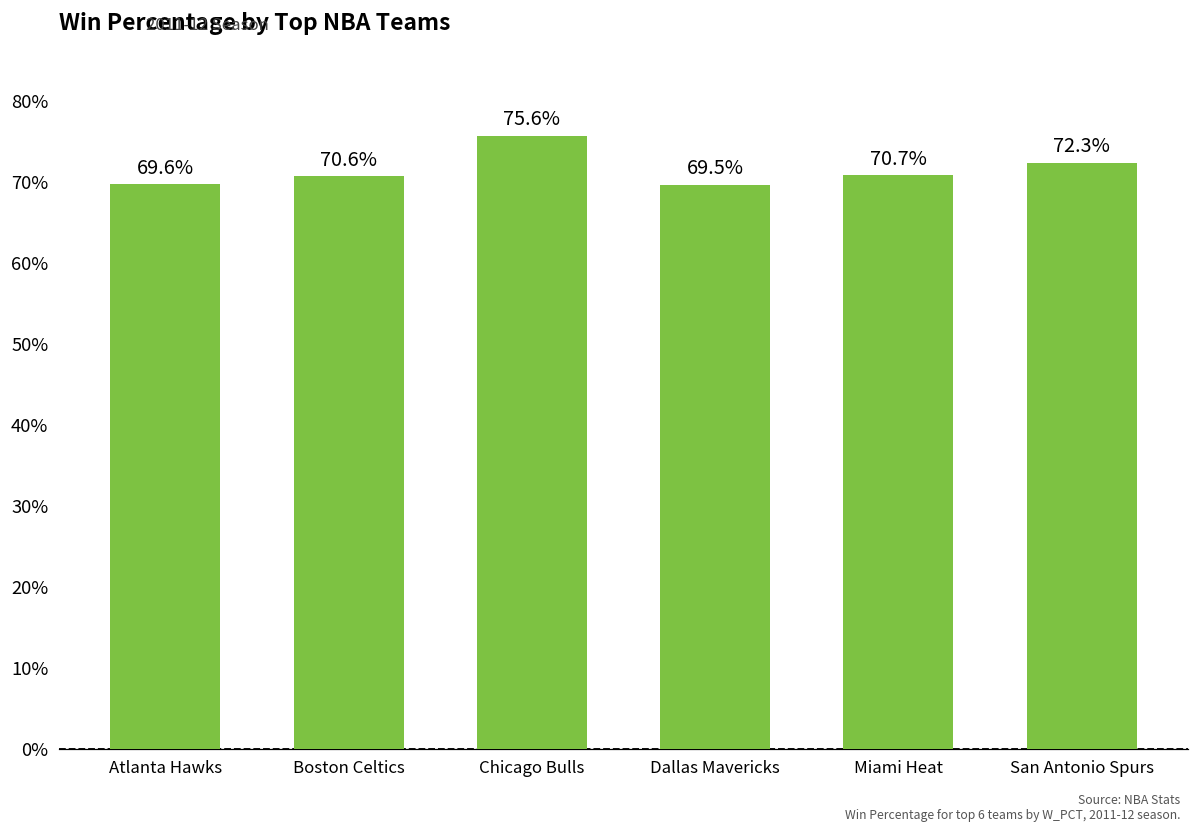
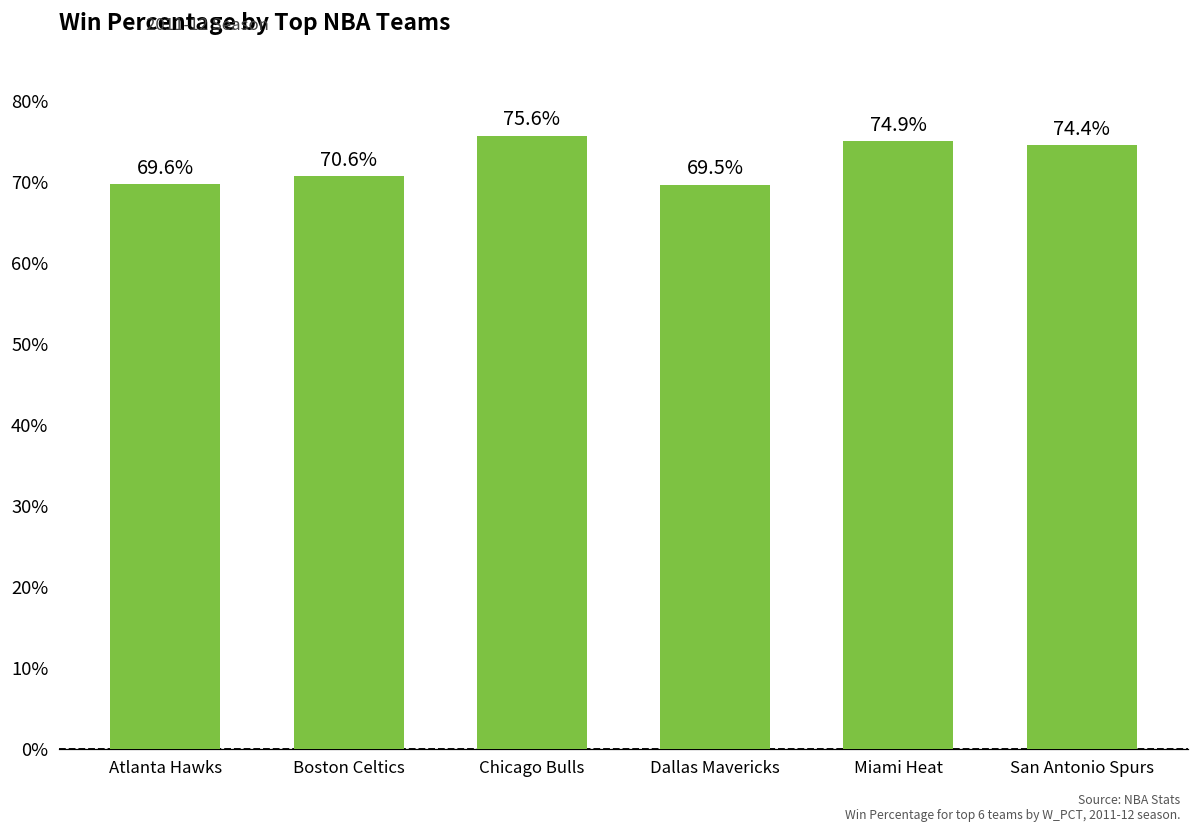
Miami Heat: 70.7% -> 74.9%
San Antonio Spurs: 72.3% -> 74.4%
